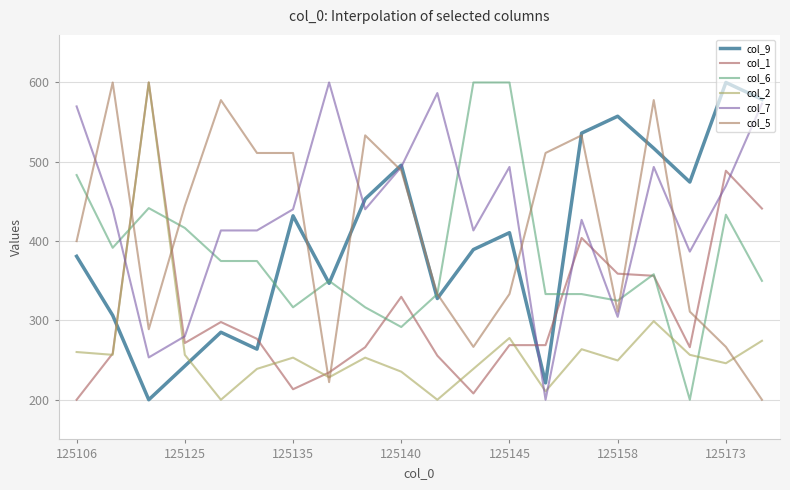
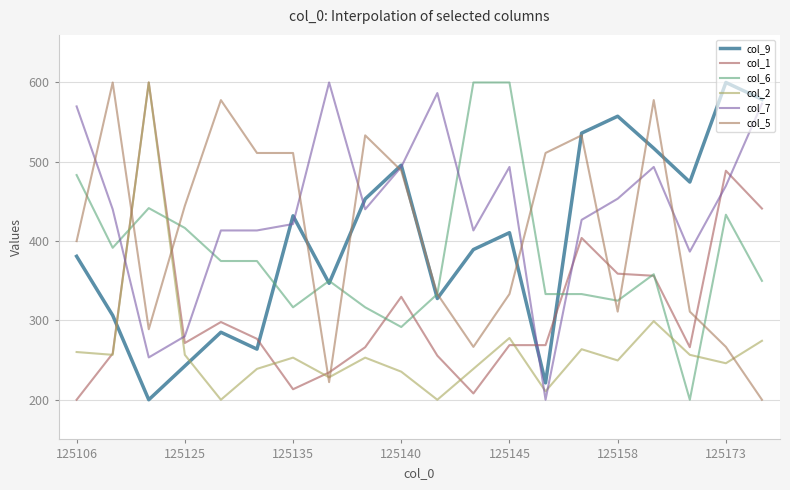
col_7, 125135: 440 -> 420
col_7, 125158: 300 -> 450
